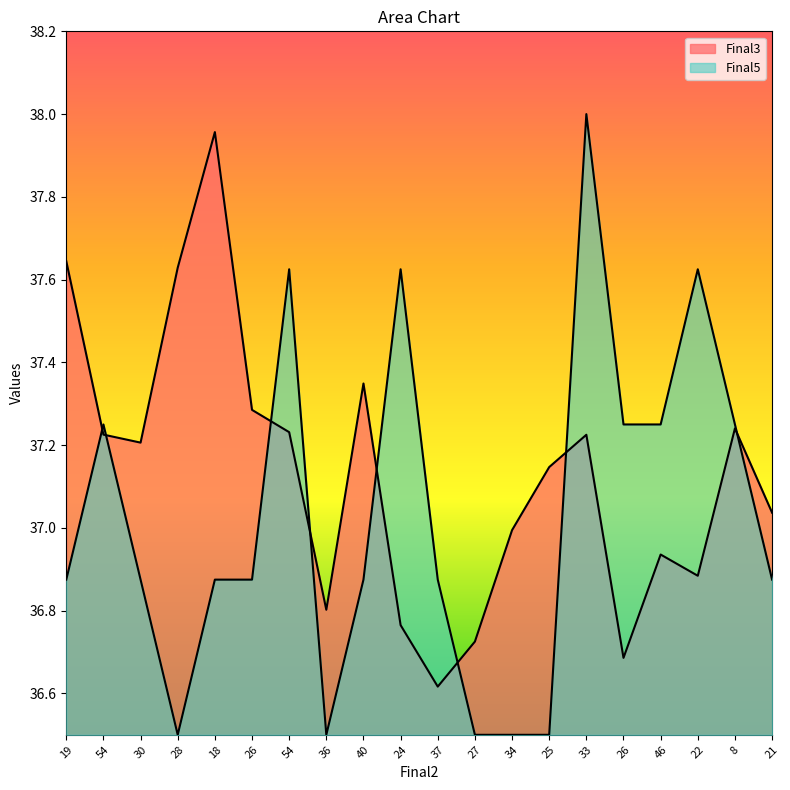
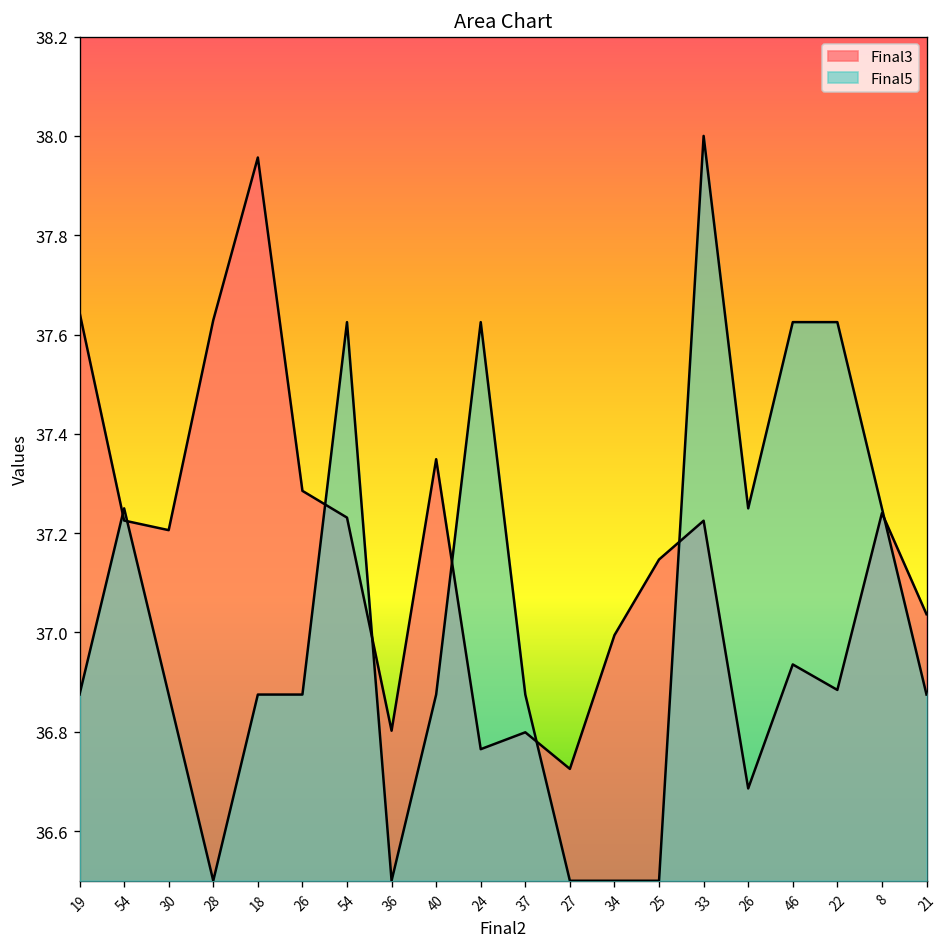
Final3, 37: 36.62 -> 36.80
Final5, 46: 37.25 -> 37.63
